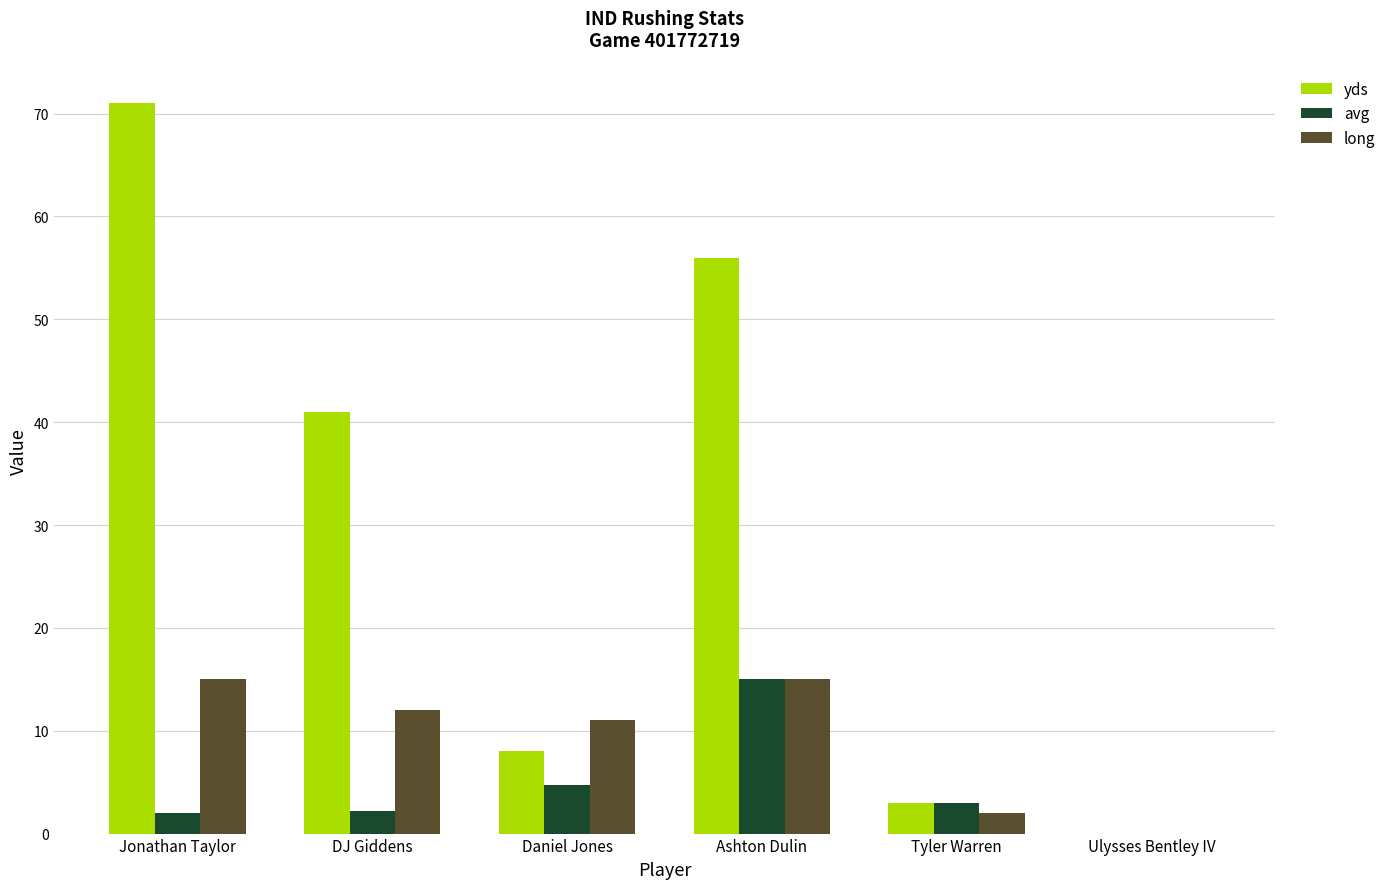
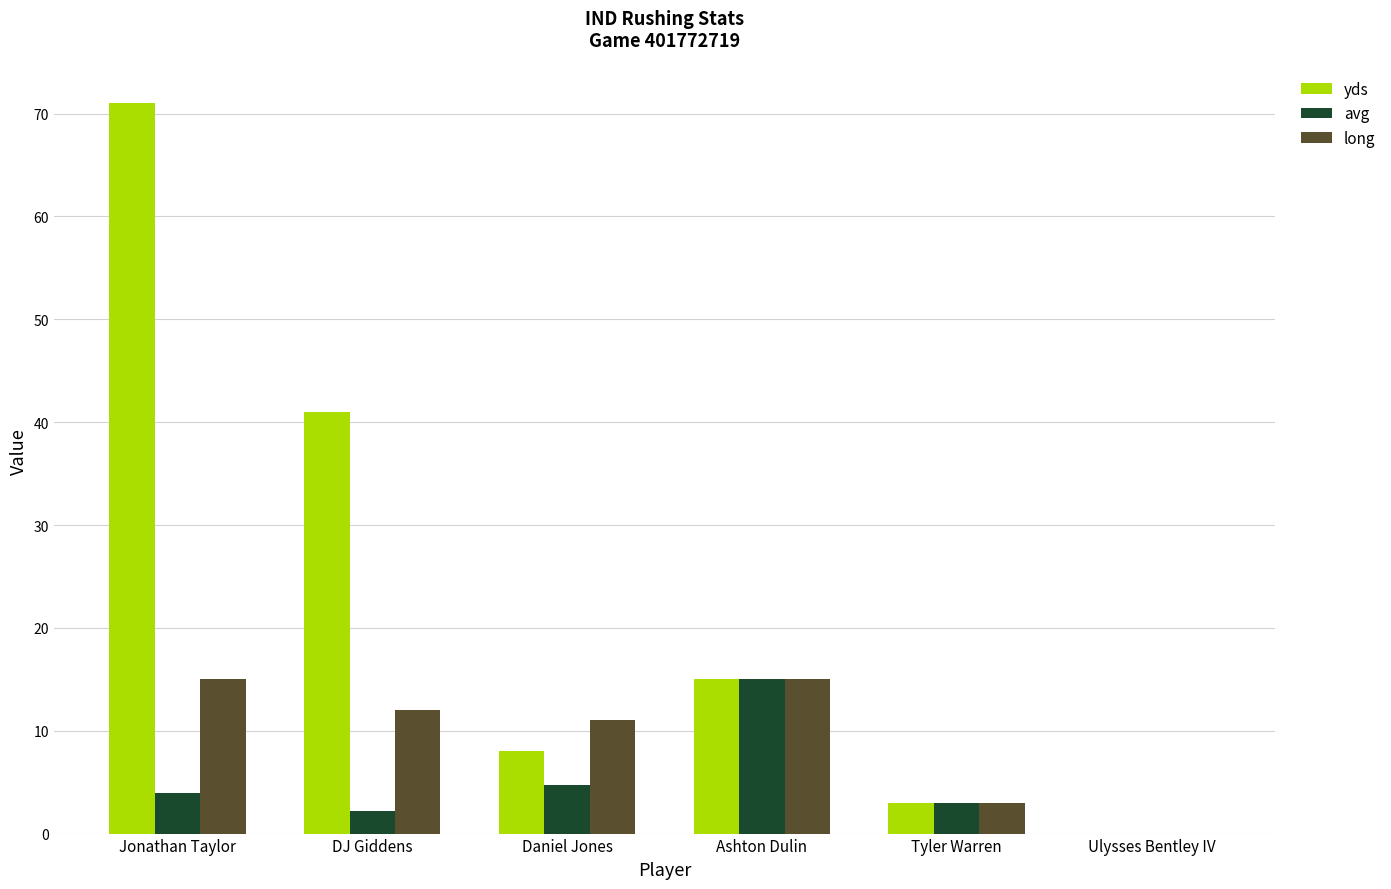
avg, Jonathan Taylor: 2.0 -> 3.9
yds, Ashton Dulin: 56 -> 15
long, Tyler Warren: 2 -> 3
